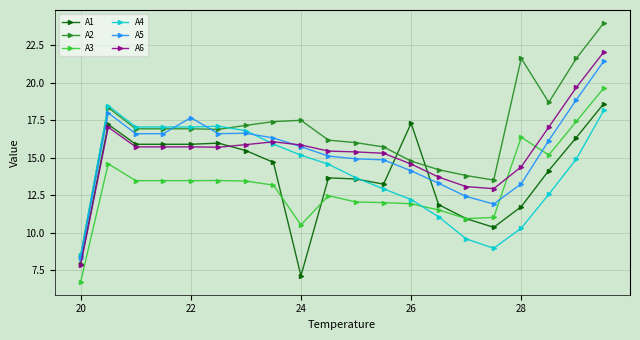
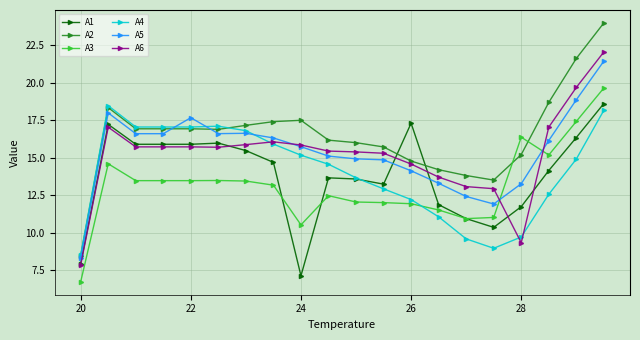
A2, 28: 21.6 -> 15.2
A4, 28: 10.3 -> 9.7
A6, 28: 14.4 -> 9.3
